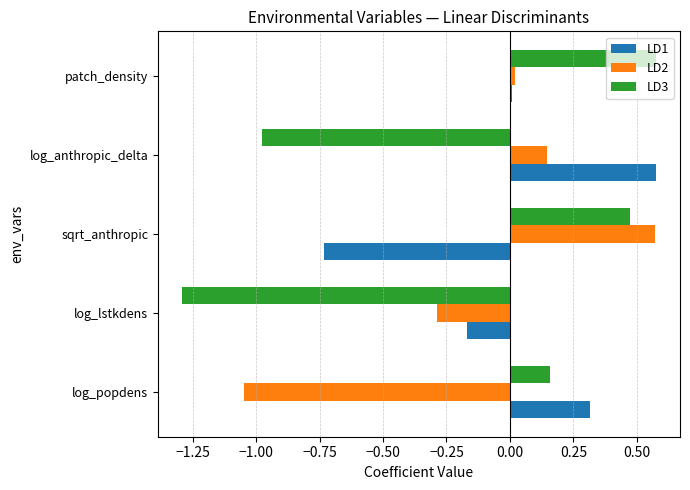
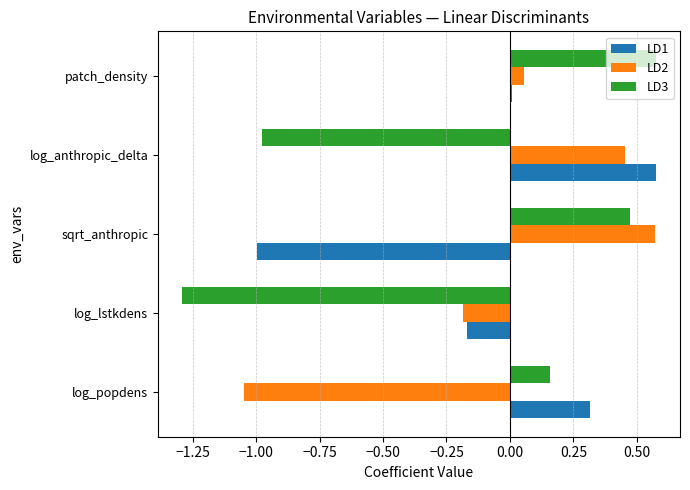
LD2, patch_density: 0.02 -> 0.06
LD2, log_anthropic_delta: 0.15 -> 0.45
LD1, sqrt_anthropic: -0.73 -> -0.99
LD2, log_lstkdens: -0.29 -> -0.19
